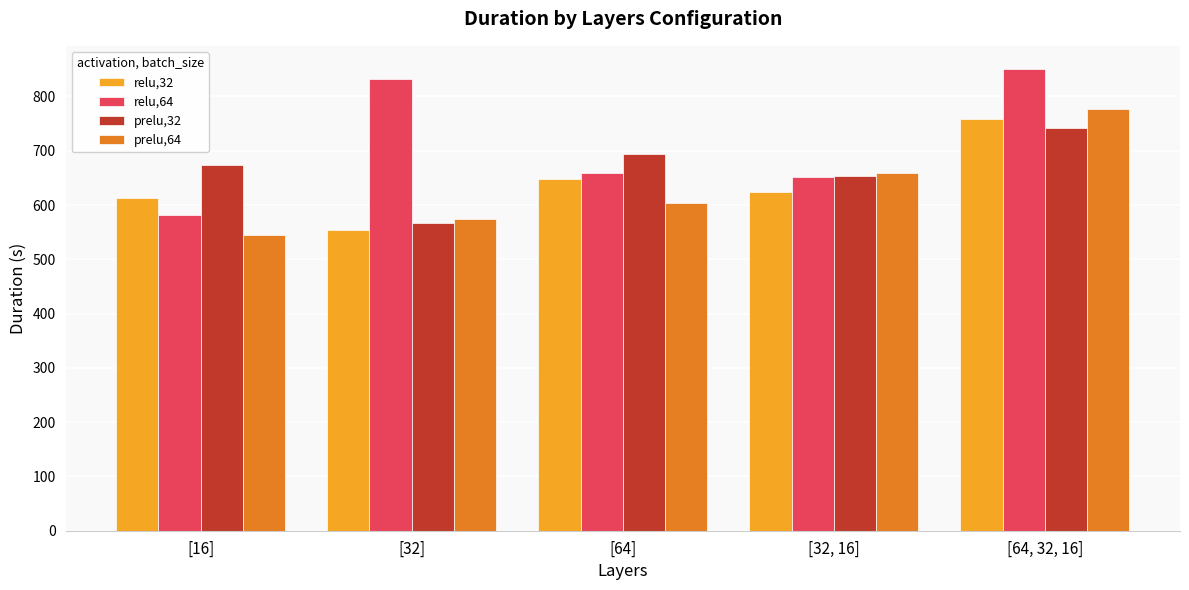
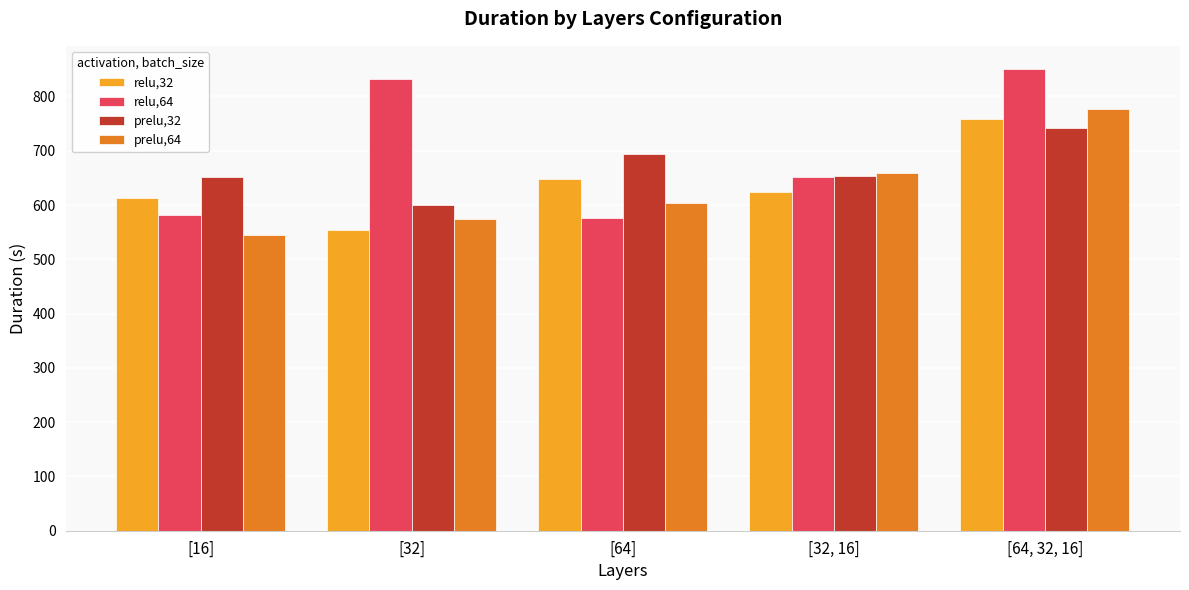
prelu,32, [16]: 670 -> 650
prelu,32, [32]: 570 -> 600
relu,64, [64]: 660 -> 580
